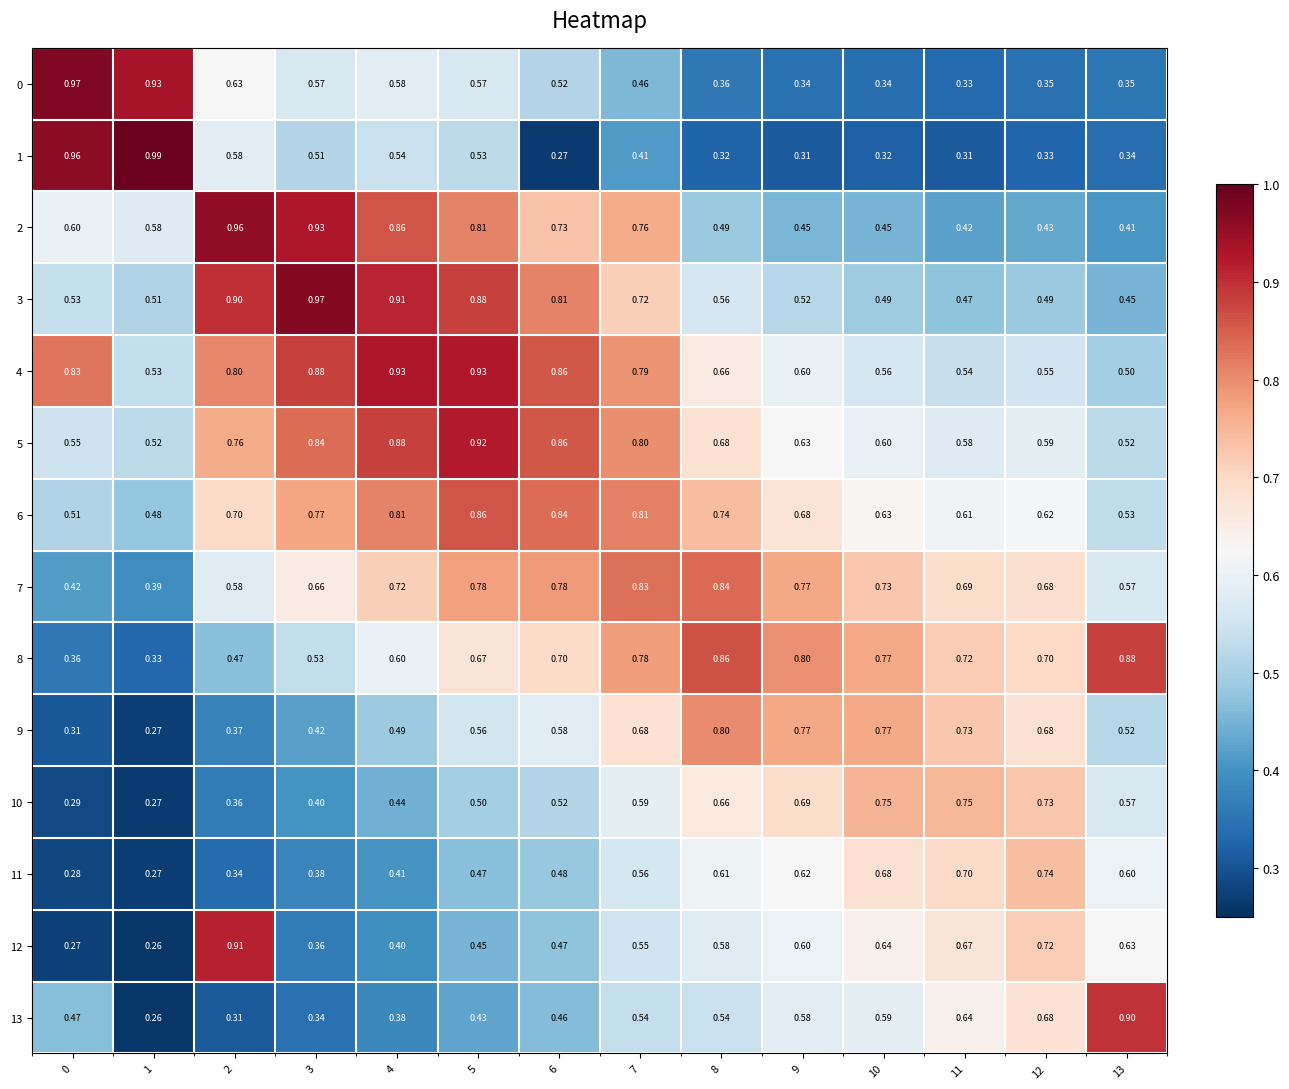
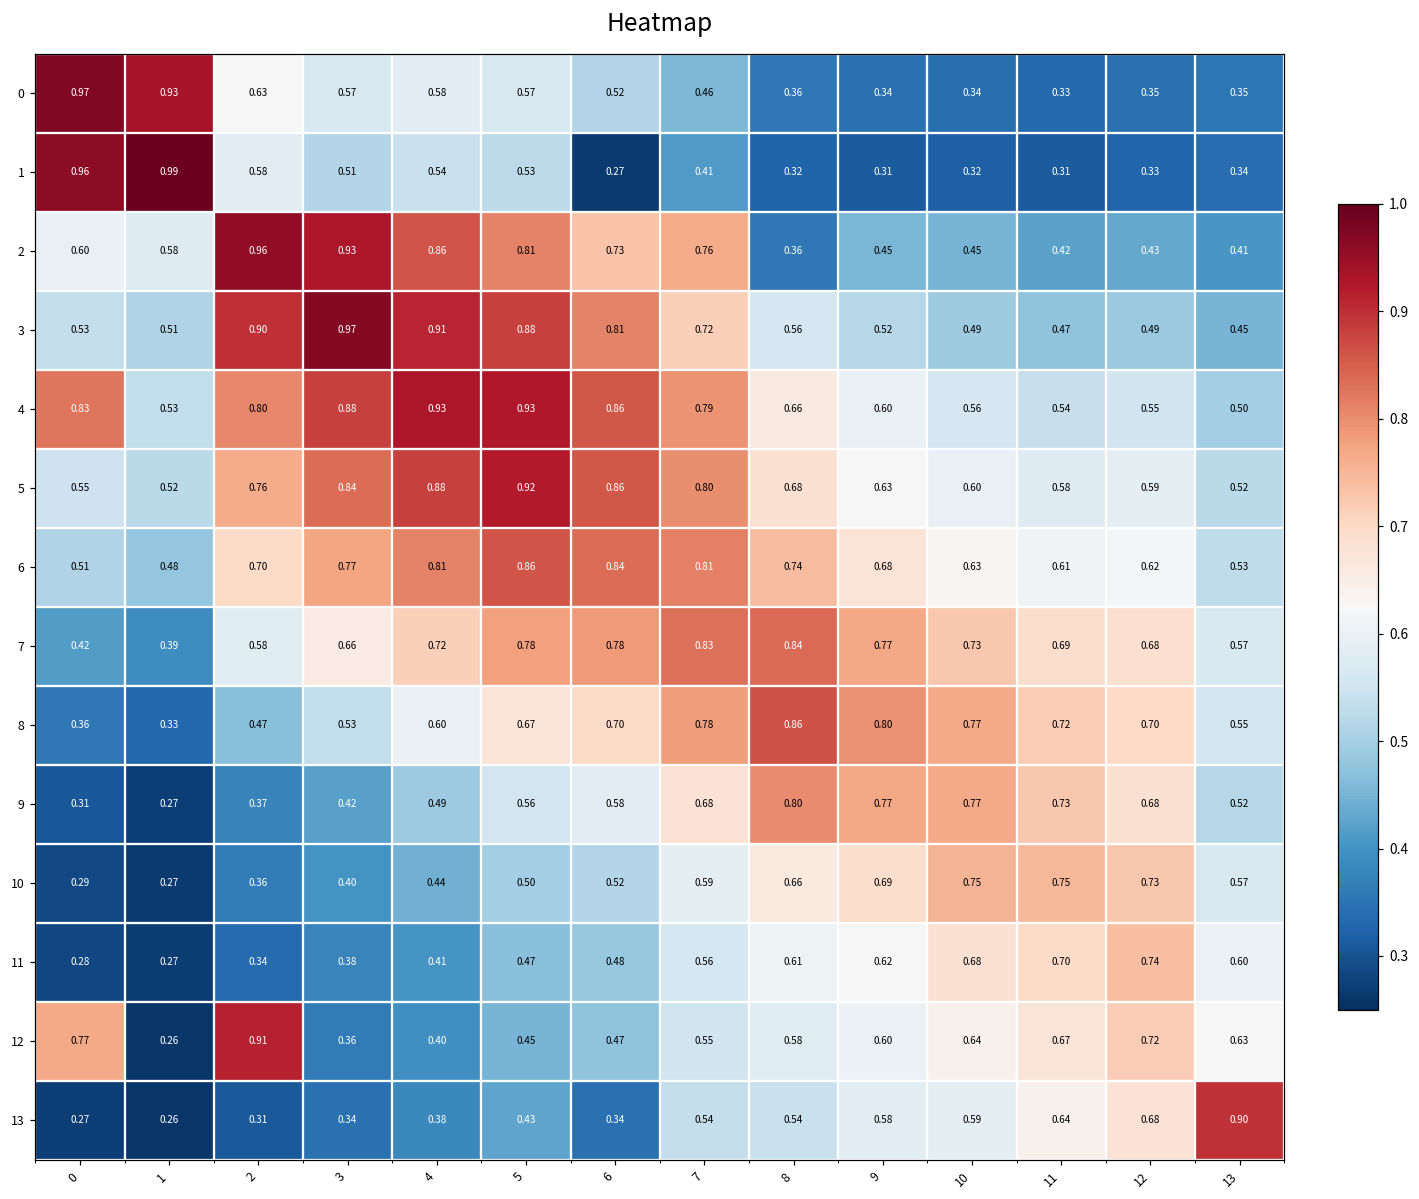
2, 8: 0.49 -> 0.36
8, 13: 0.88 -> 0.55
12, 0: 0.27 -> 0.77
13, 0: 0.47 -> 0.27
13, 6: 0.46 -> 0.34
